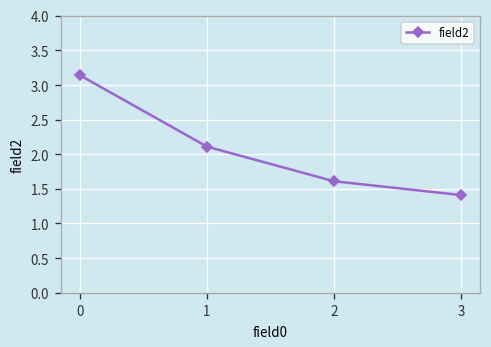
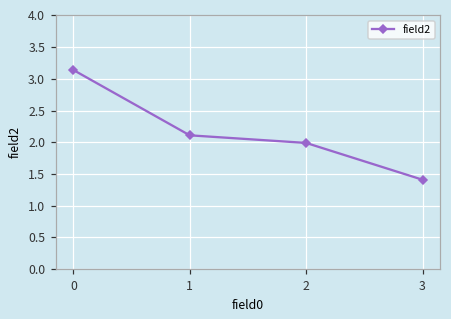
2: 1.6 -> 2.0
